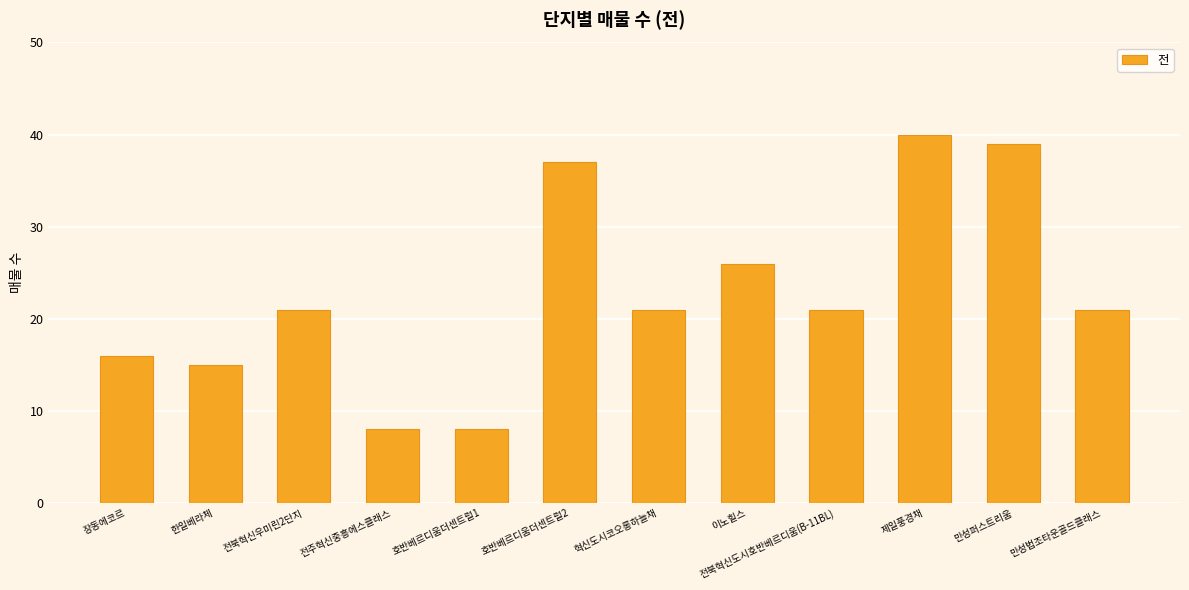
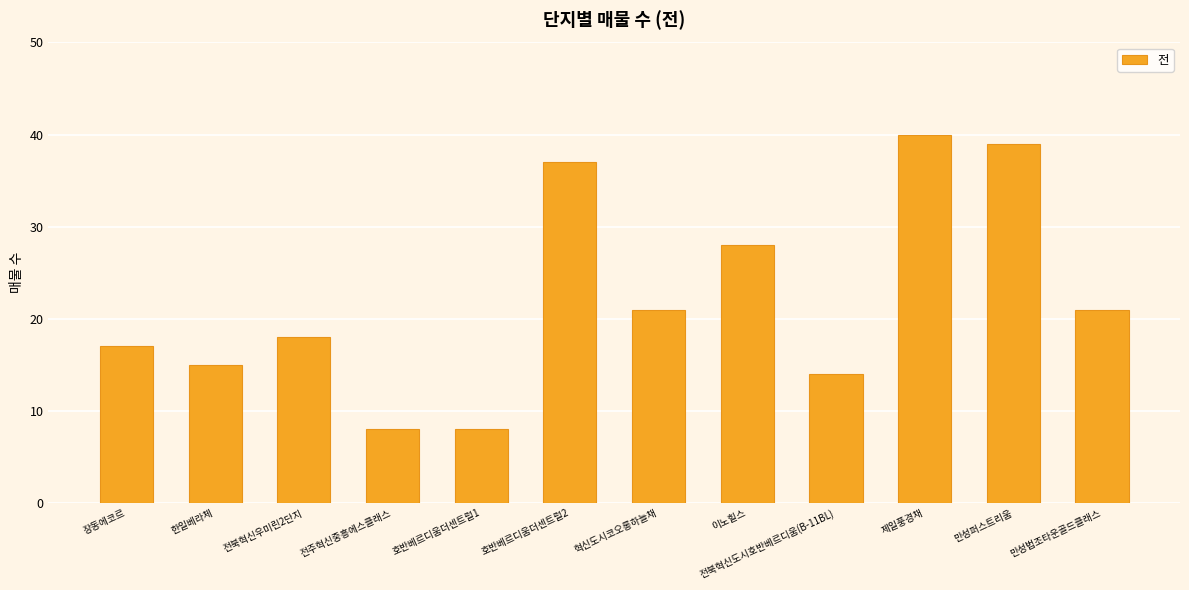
장동에코르: 16 -> 17
전북혁신우미린2단지: 21 -> 18
이노힐스: 26 -> 28
전북혁신도시호반베르디움(B-11BL): 21 -> 14
